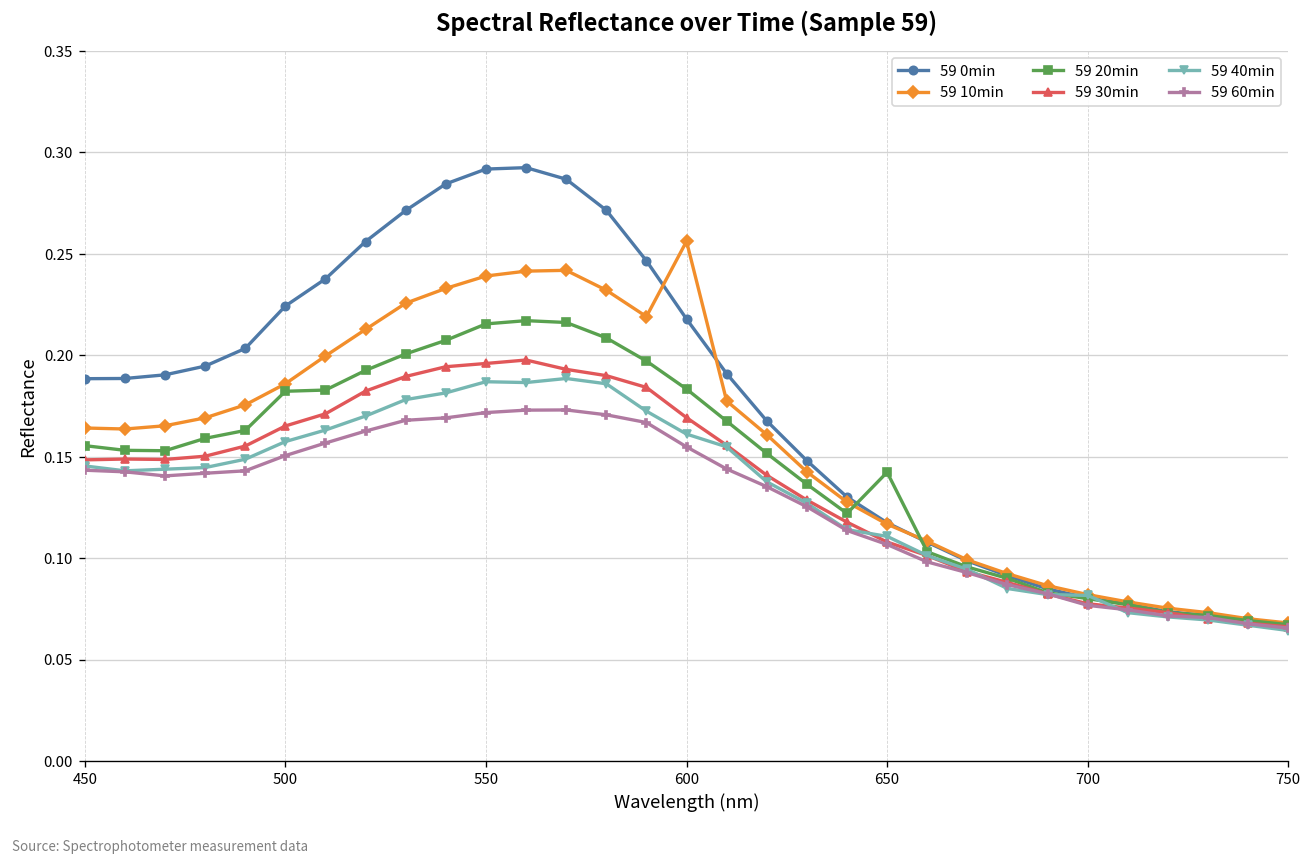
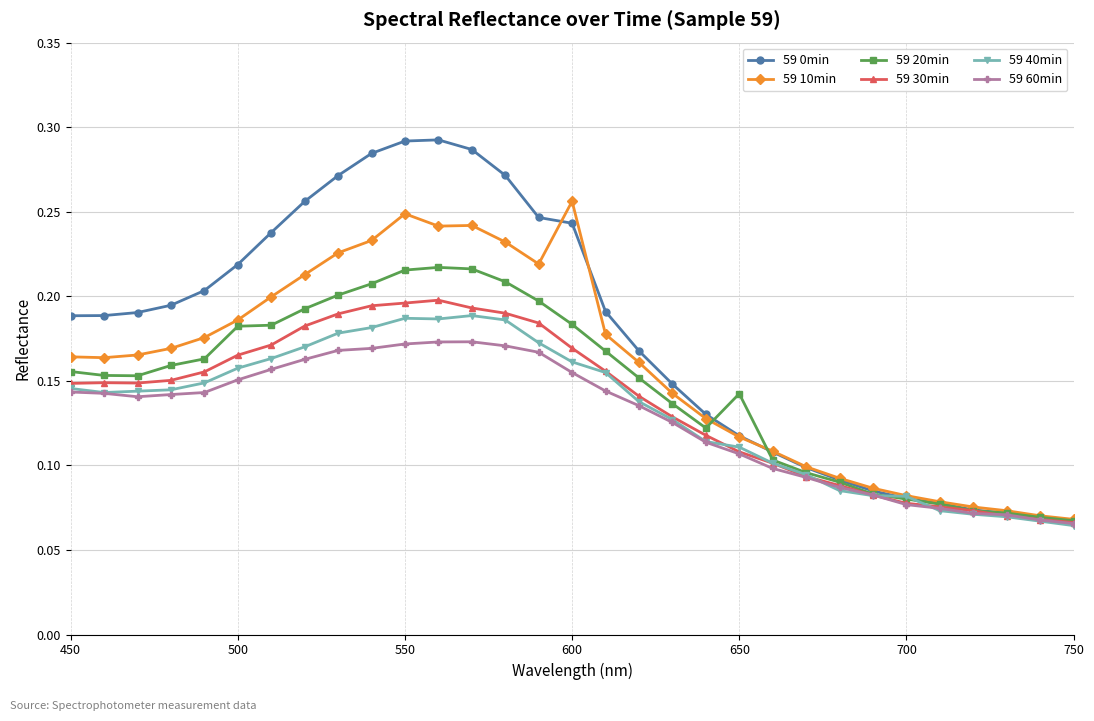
59 0min, 500: 0.224 -> 0.219
59 10min, 550: 0.239 -> 0.249
59 0min, 600: 0.218 -> 0.243
